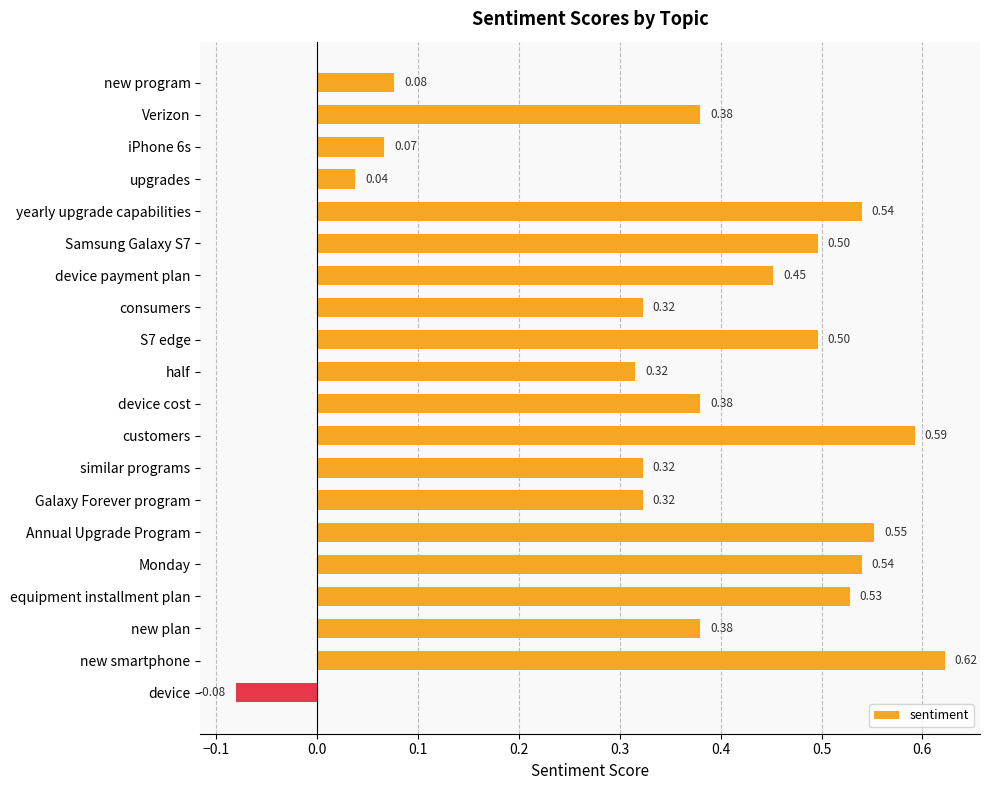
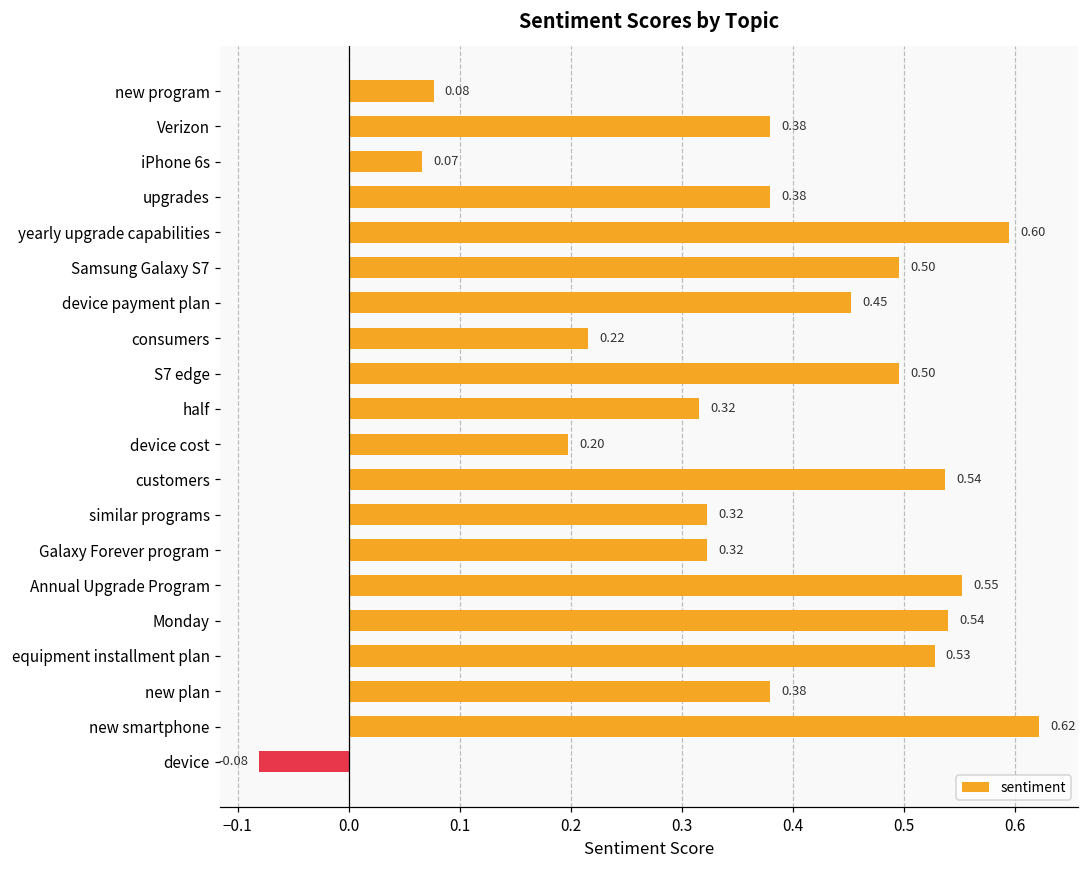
upgrades: 0.04 -> 0.38
yearly upgrade capabilities: 0.54 -> 0.60
consumers: 0.32 -> 0.22
device cost: 0.38 -> 0.20
customers: 0.59 -> 0.54
